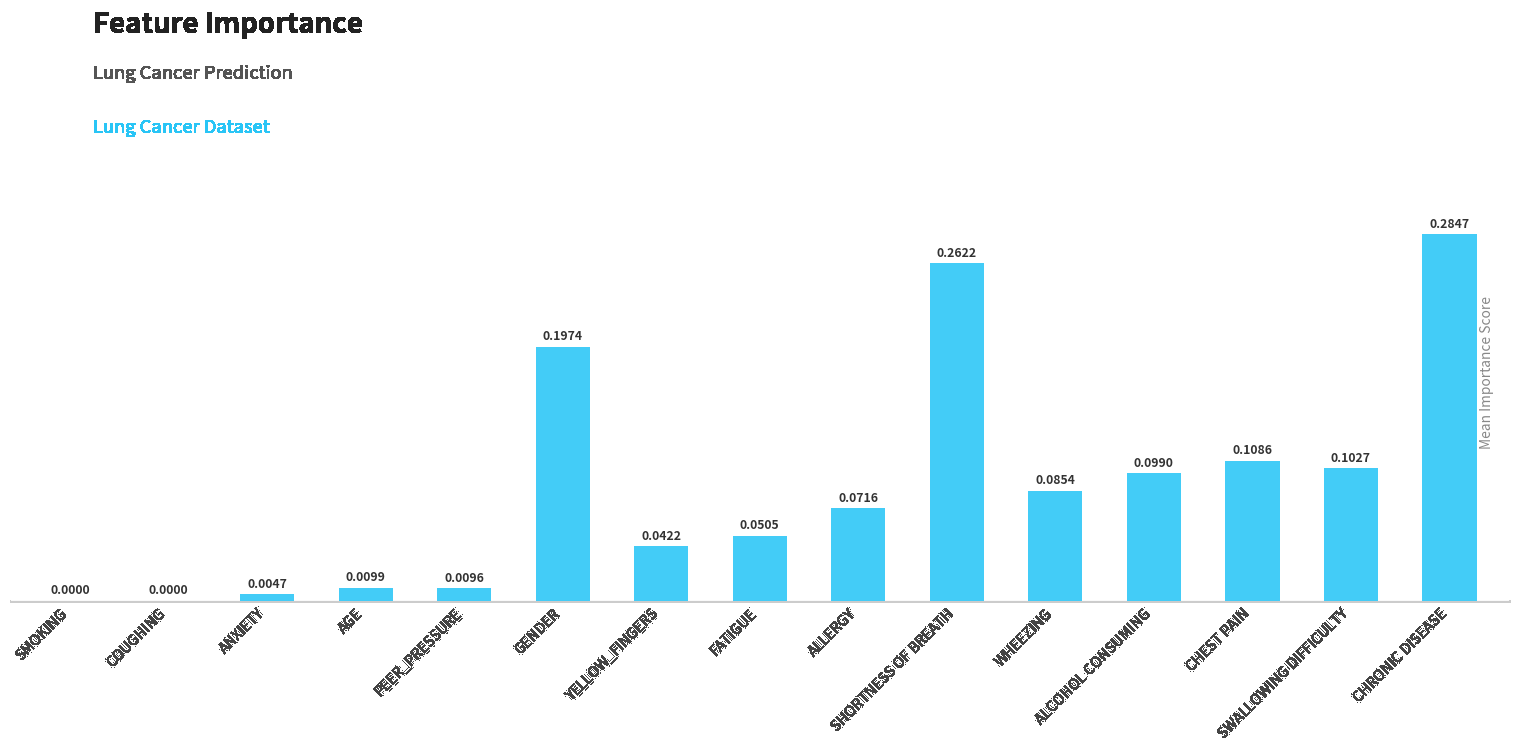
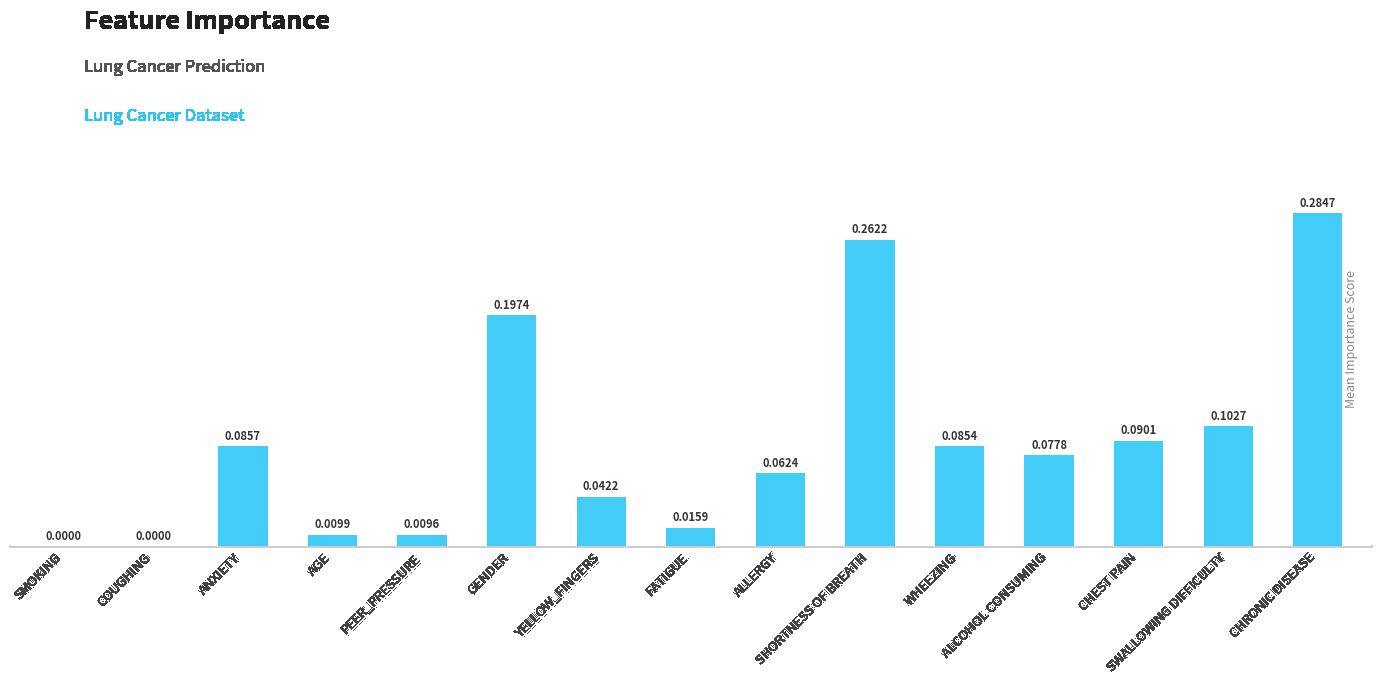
ANXIETY: 0.0047 -> 0.0857
FATIGUE: 0.0505 -> 0.0159
ALLERGY: 0.0716 -> 0.0624
ALCOHOL CONSUMING: 0.0990 -> 0.0778
CHEST PAIN: 0.1086 -> 0.0901
